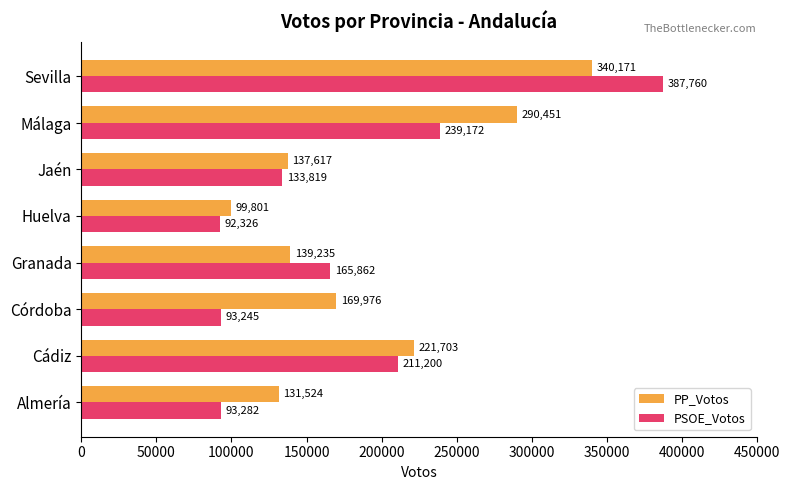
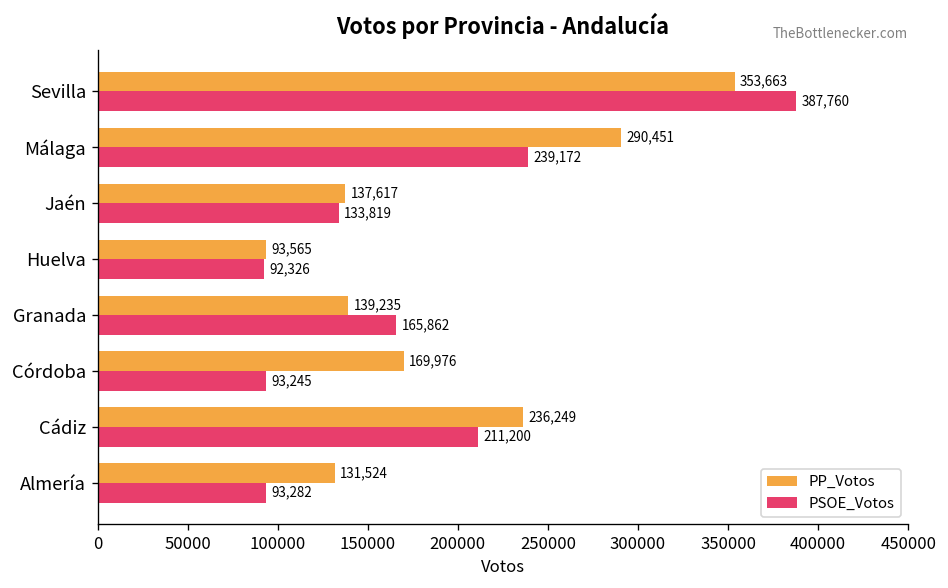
PP_Votos, Sevilla: 340,171 -> 353,663
PP_Votos, Huelva: 99,801 -> 93,565
PP_Votos, Cádiz: 221,703 -> 236,249
